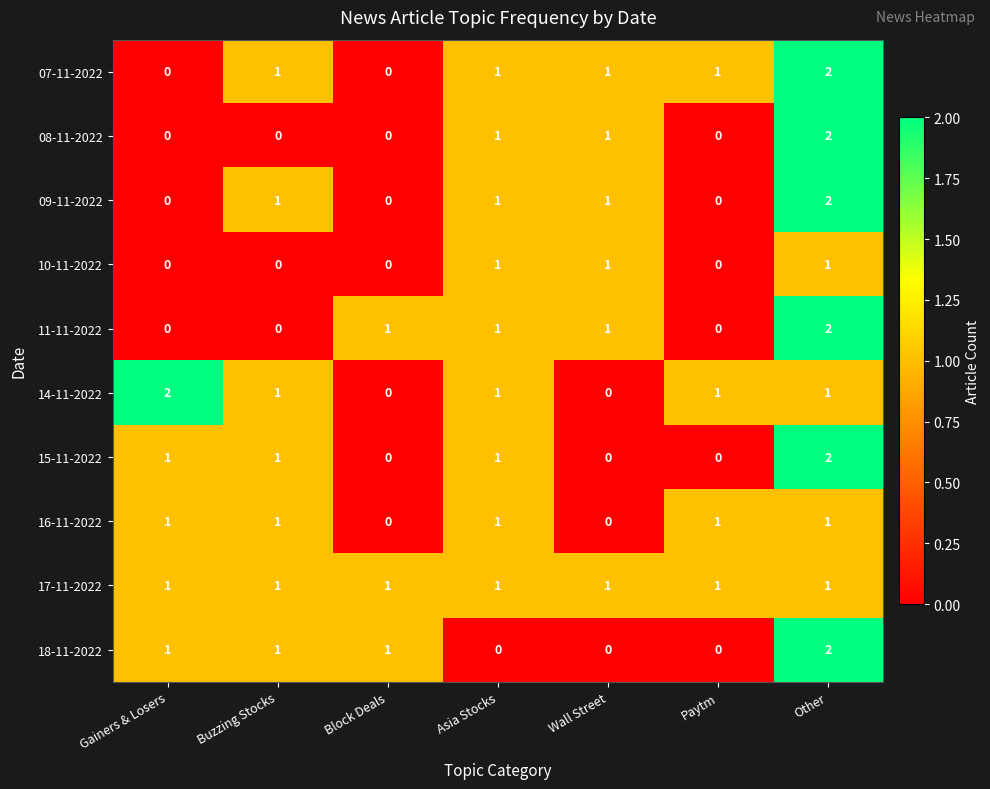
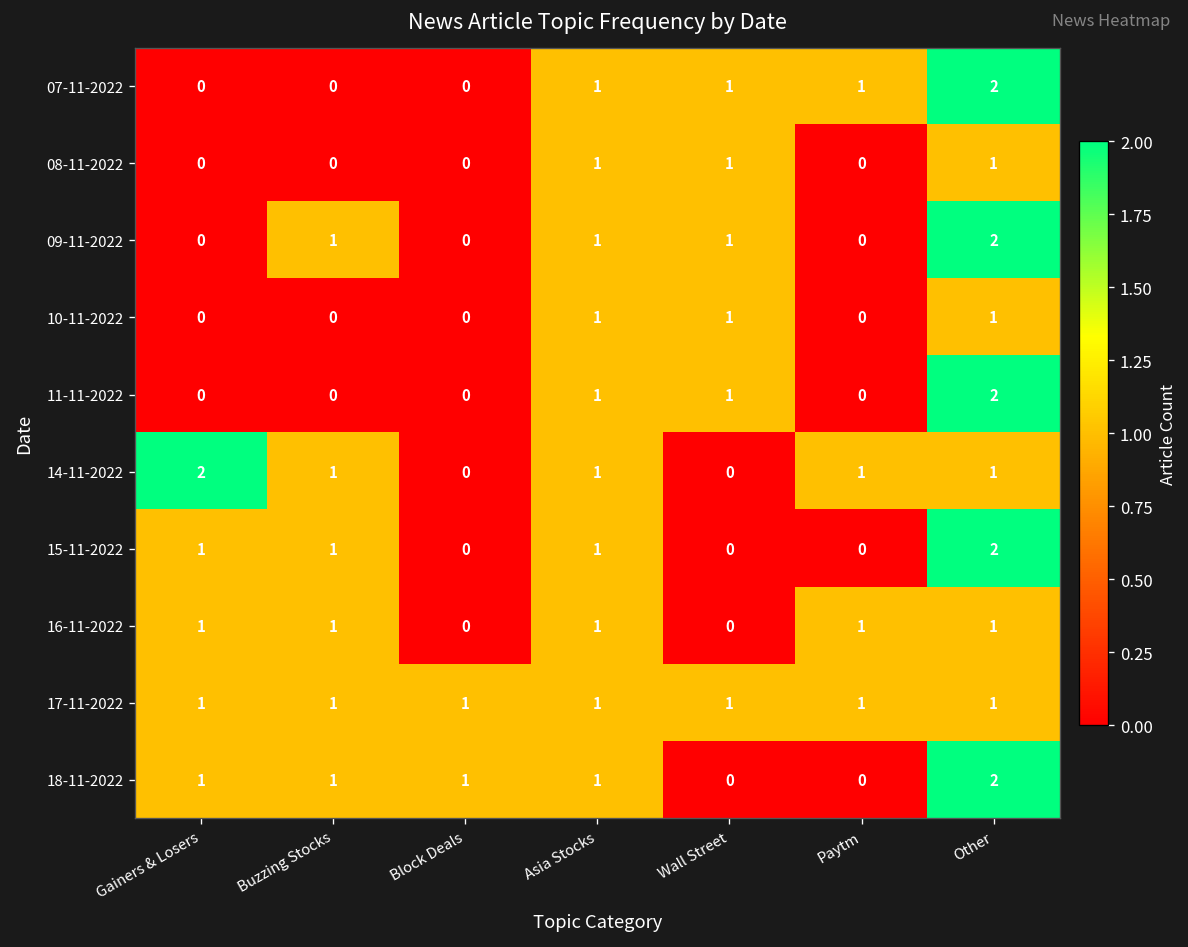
07-11-2022, Buzzing Stocks: 1 -> 0
08-11-2022, Other: 2 -> 1
11-11-2022, Block Deals: 1 -> 0
18-11-2022, Asia Stocks: 0 -> 1
